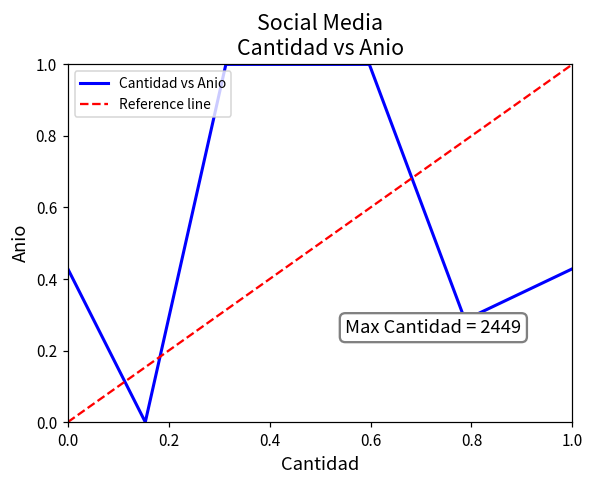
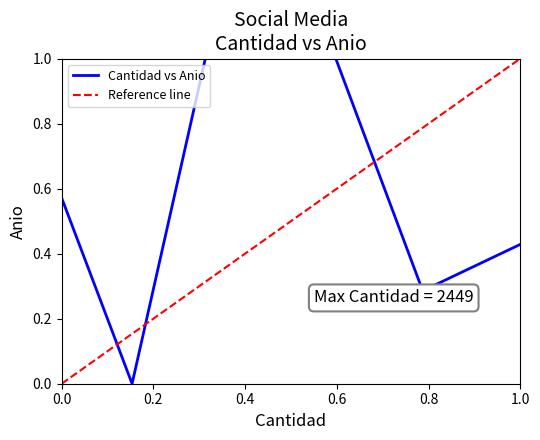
Cantidad vs Anio, 0.0: 0.43 -> 0.57
